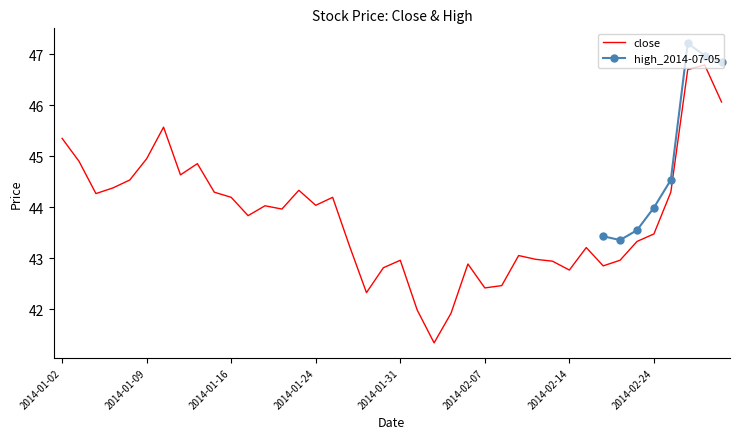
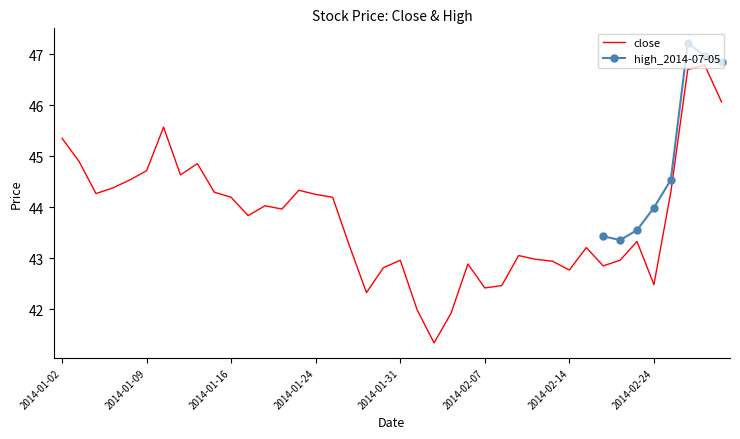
close, 2014-01-09: 44.9 -> 44.7
close, 2014-01-24: 44.0 -> 44.2
close, 2014-02-24: 43.5 -> 42.5
